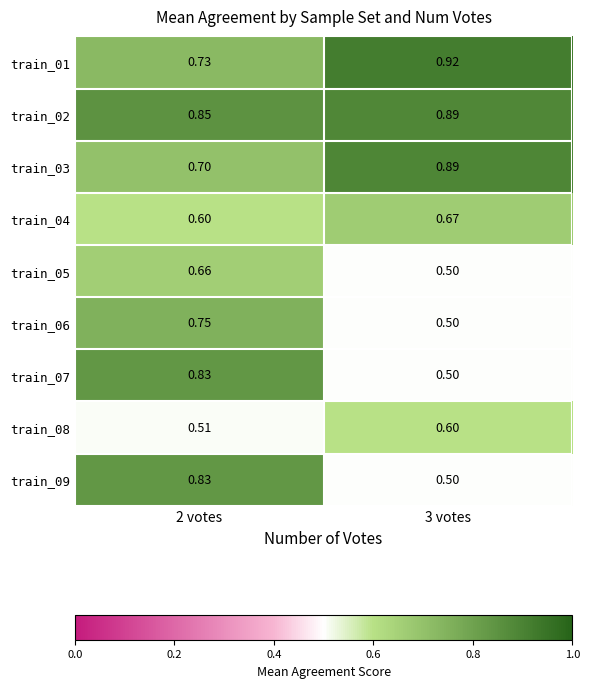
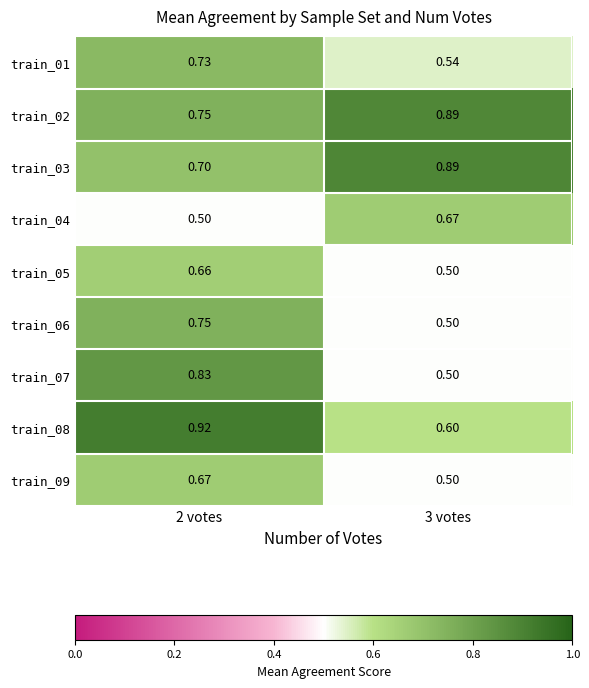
train_01, 3 votes: 0.92 -> 0.54
train_02, 2 votes: 0.85 -> 0.75
train_04, 2 votes: 0.60 -> 0.50
train_08, 2 votes: 0.51 -> 0.92
train_09, 2 votes: 0.83 -> 0.67
